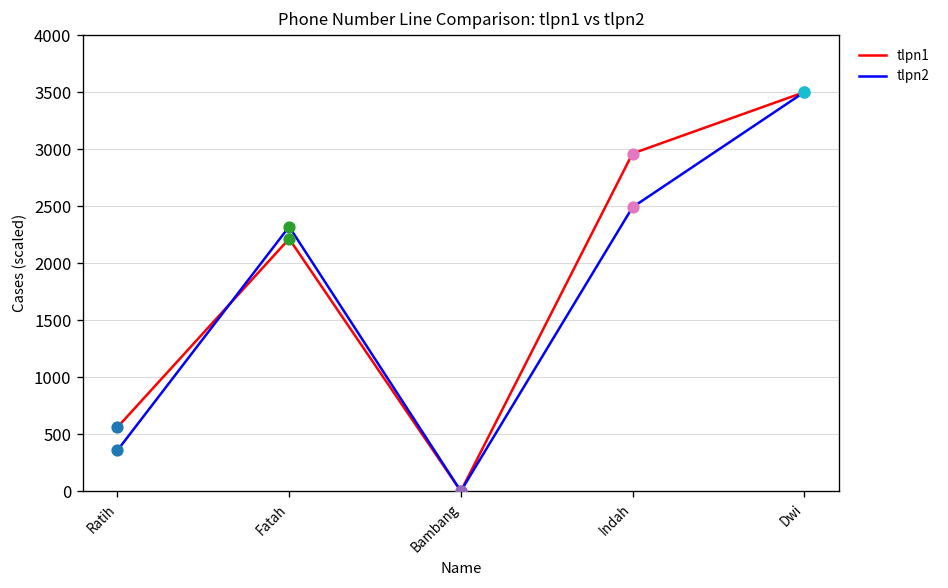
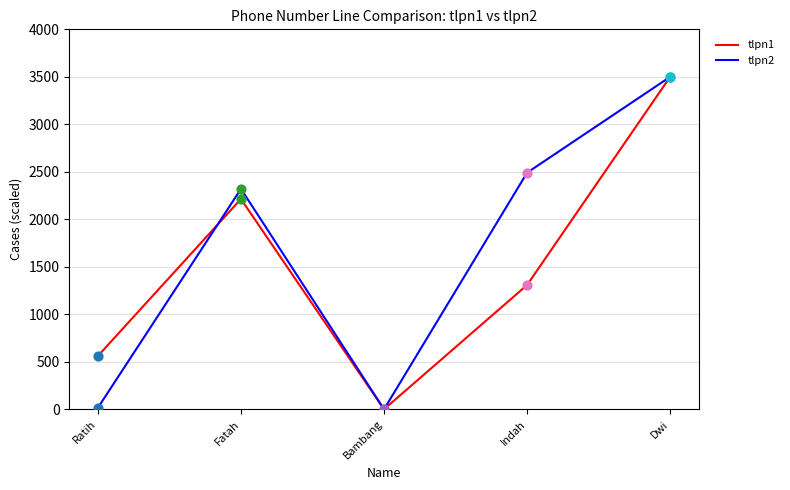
tlpn2, Ratih: 400 -> 0
tlpn1, Indah: 3000 -> 1300
